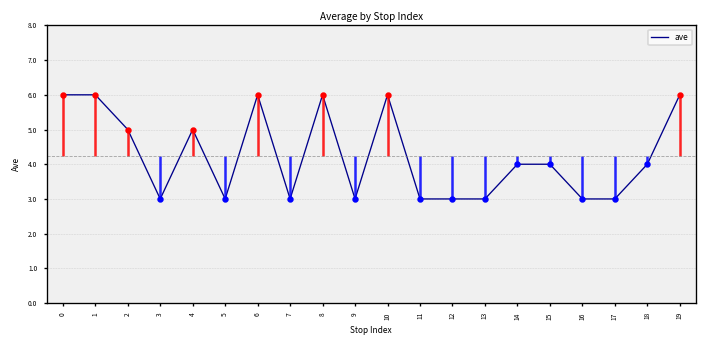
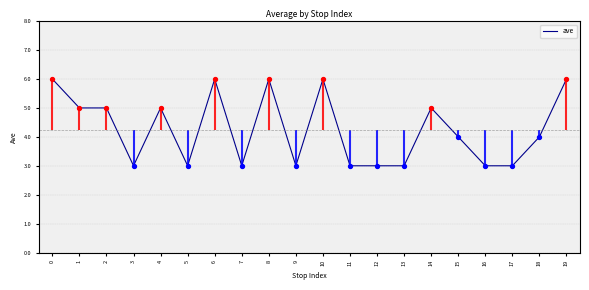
ave, 1: 6 -> 5
ave, 14: 4 -> 5
